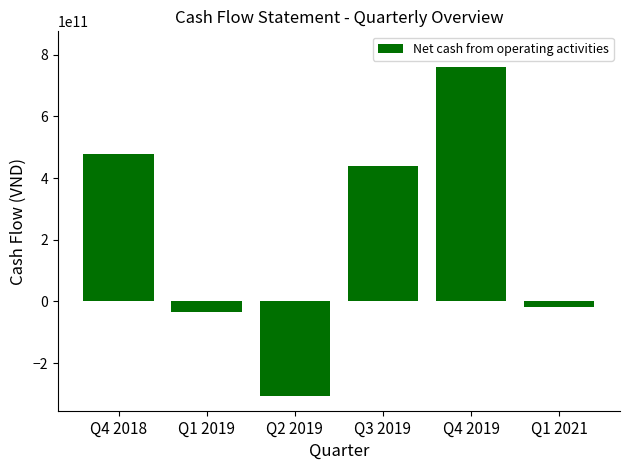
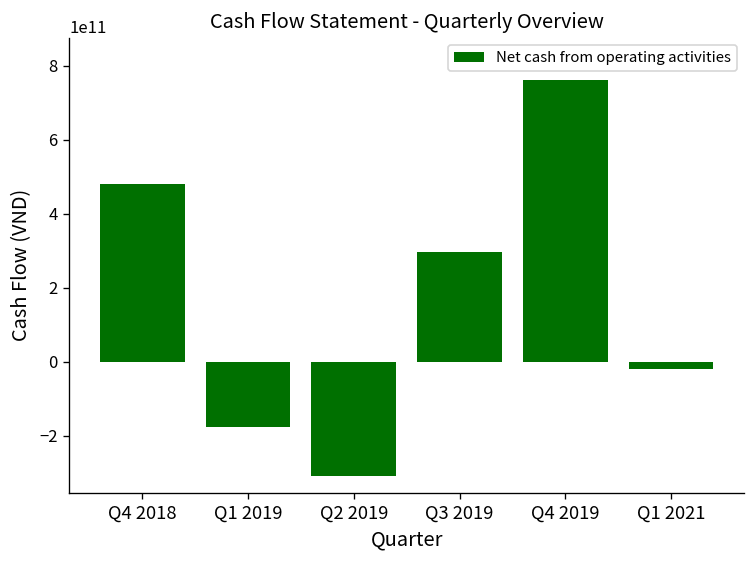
Q1 2019: -30000000000 -> -180000000000
Q3 2019: 440000000000 -> 300000000000
